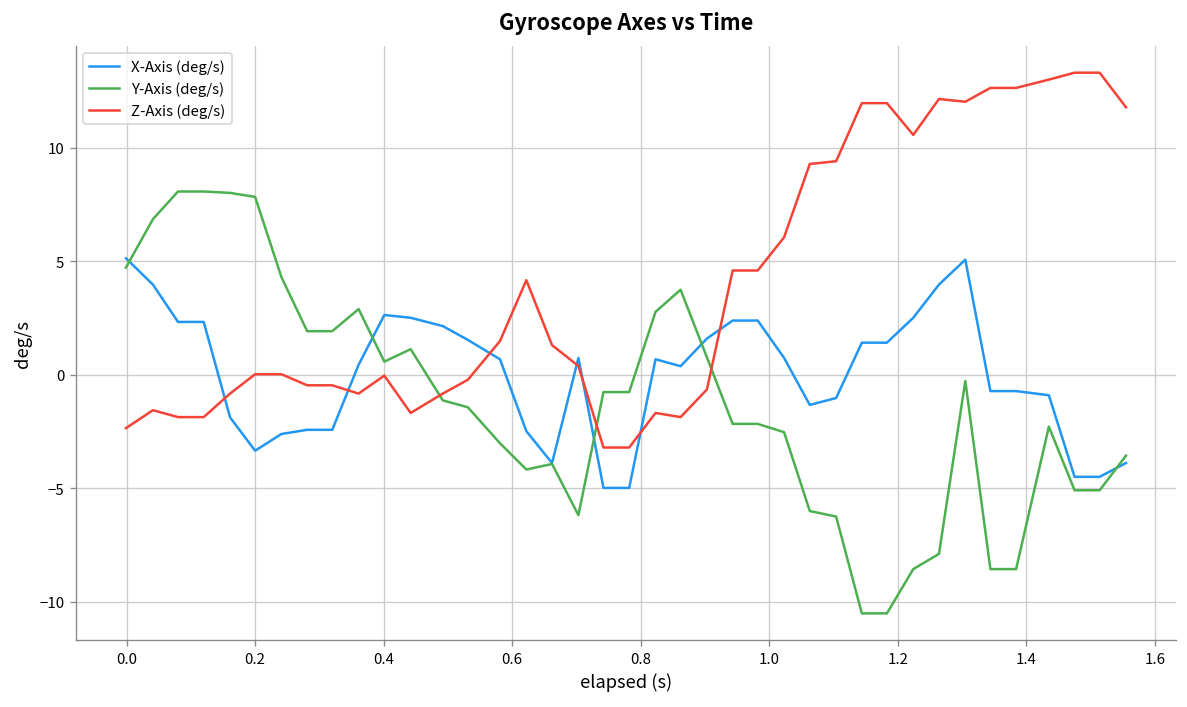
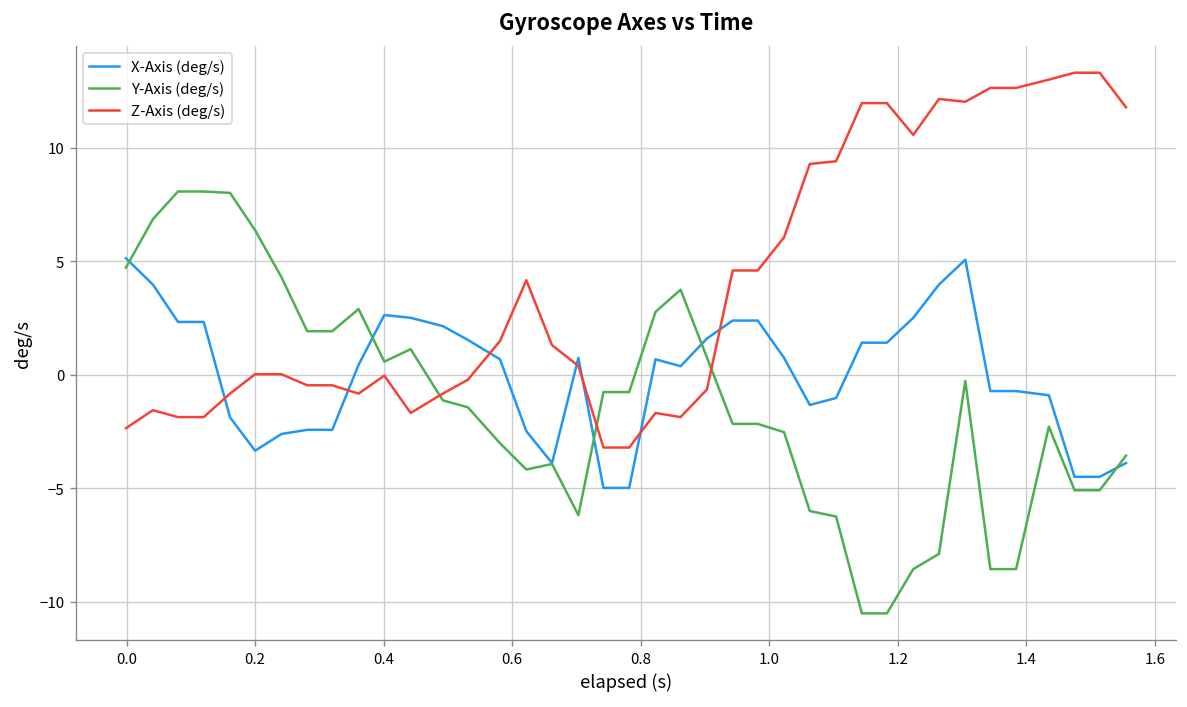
Y-Axis (deg/s), 0.2: 7.8 -> 6.4
